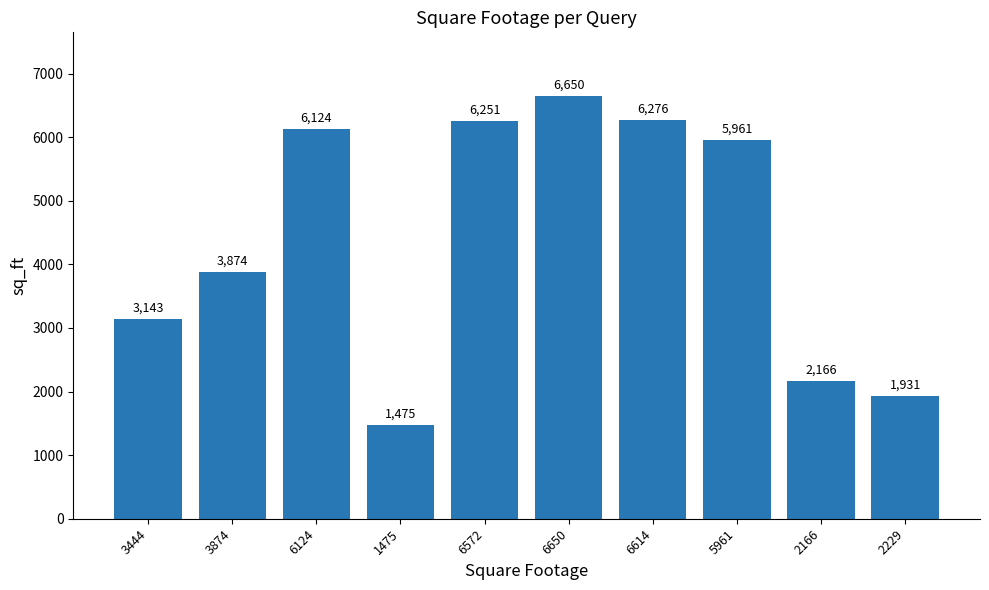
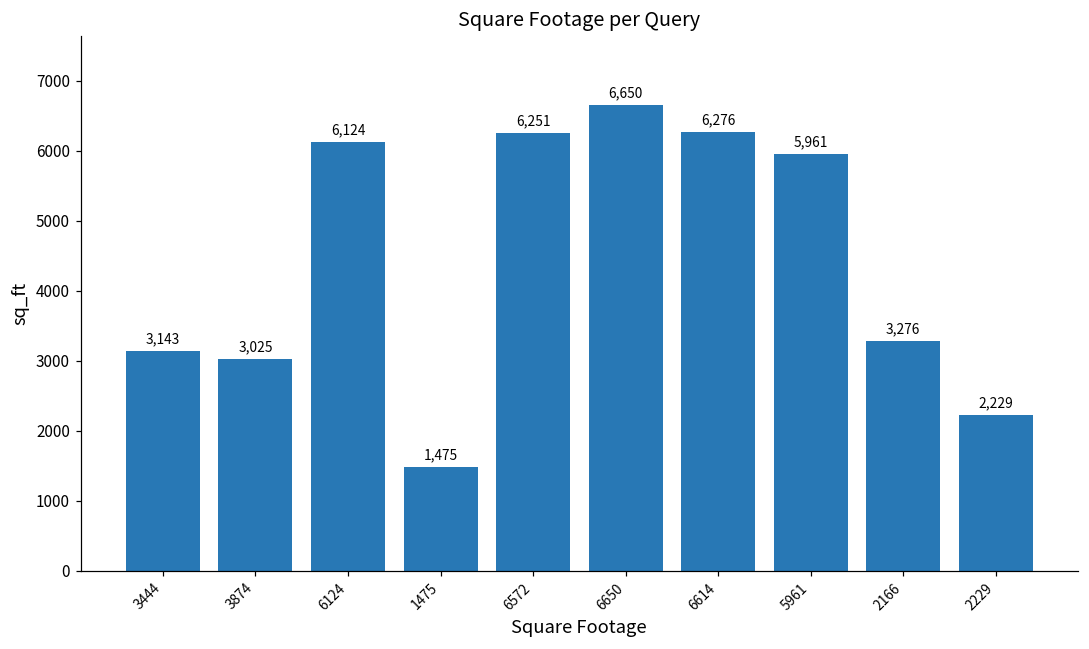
3874: 3,874 -> 3,025
2166: 2,166 -> 3,276
2229: 1,931 -> 2,229
